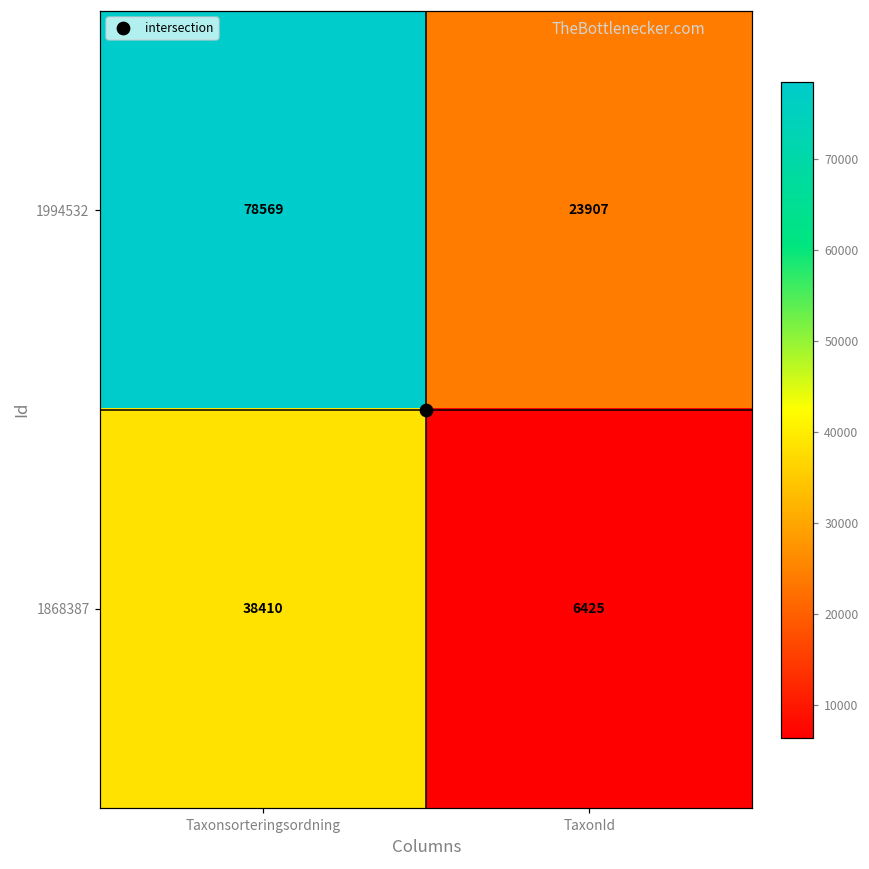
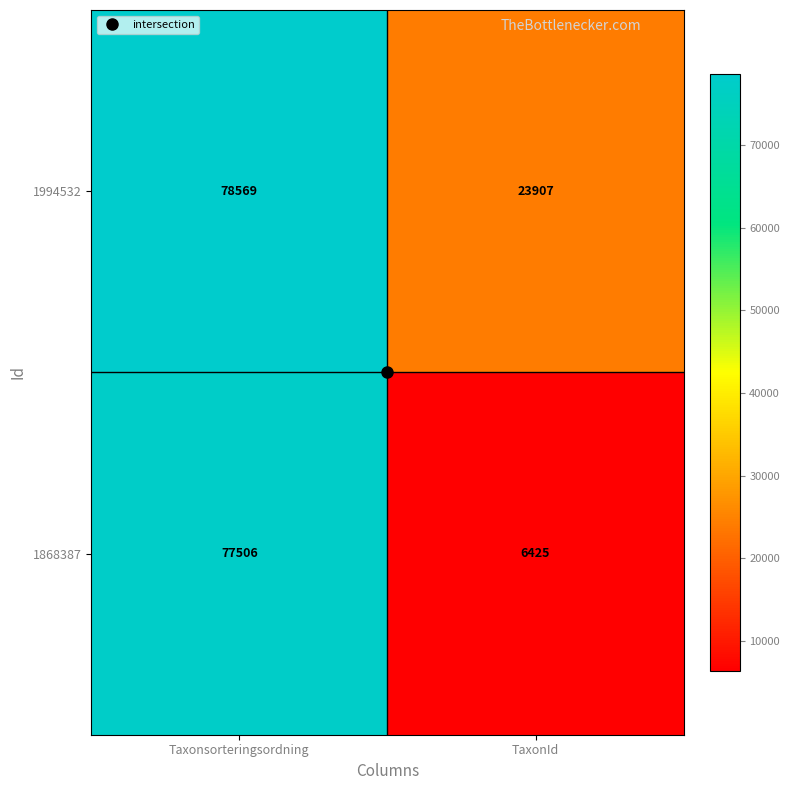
1868387, Taxonsorteringsordning: 38410 -> 77506
